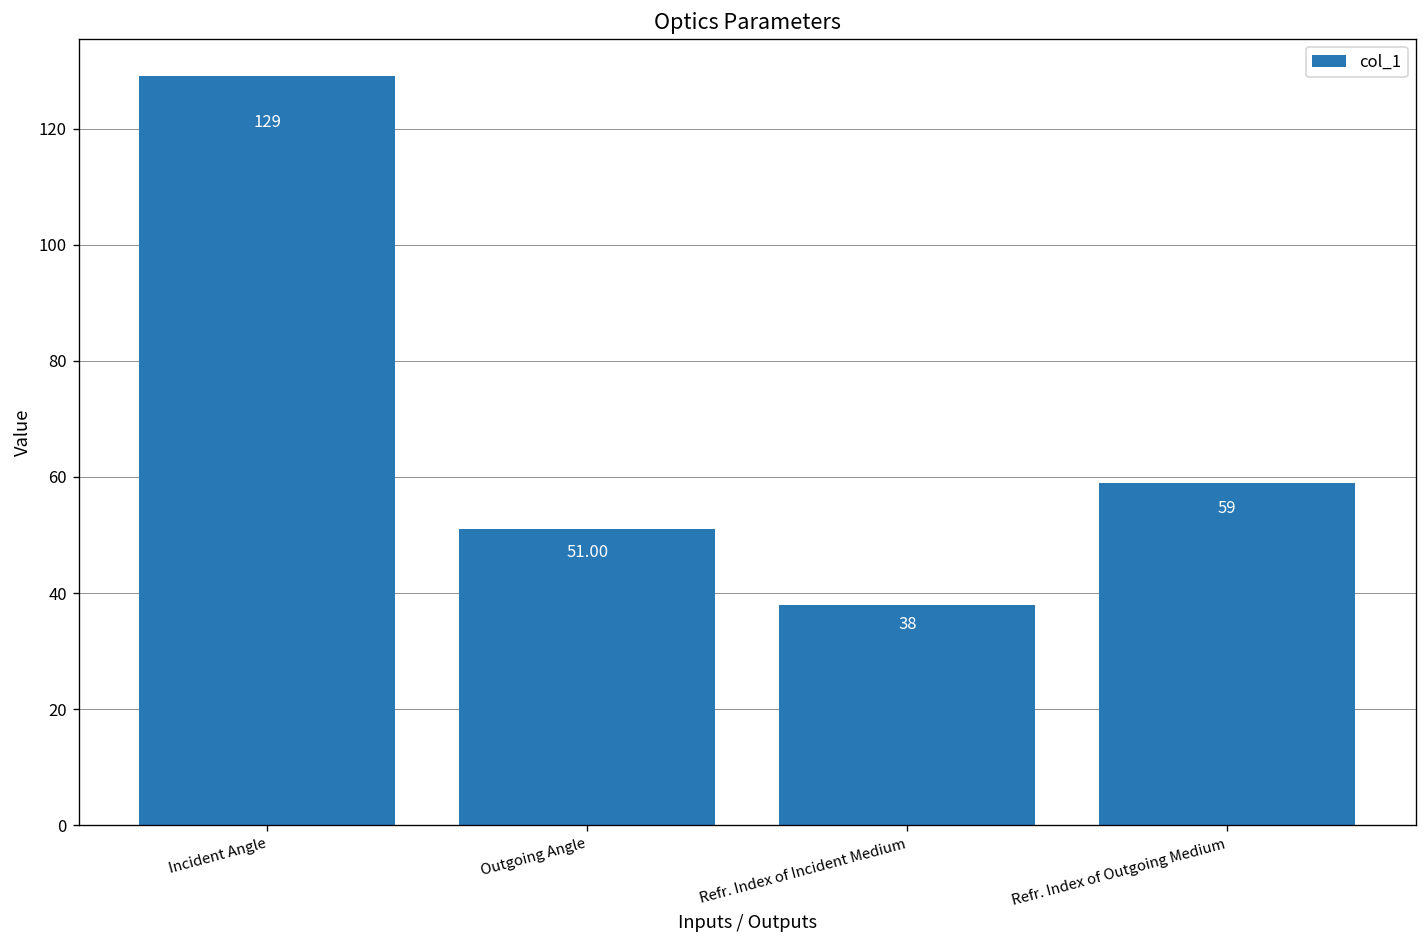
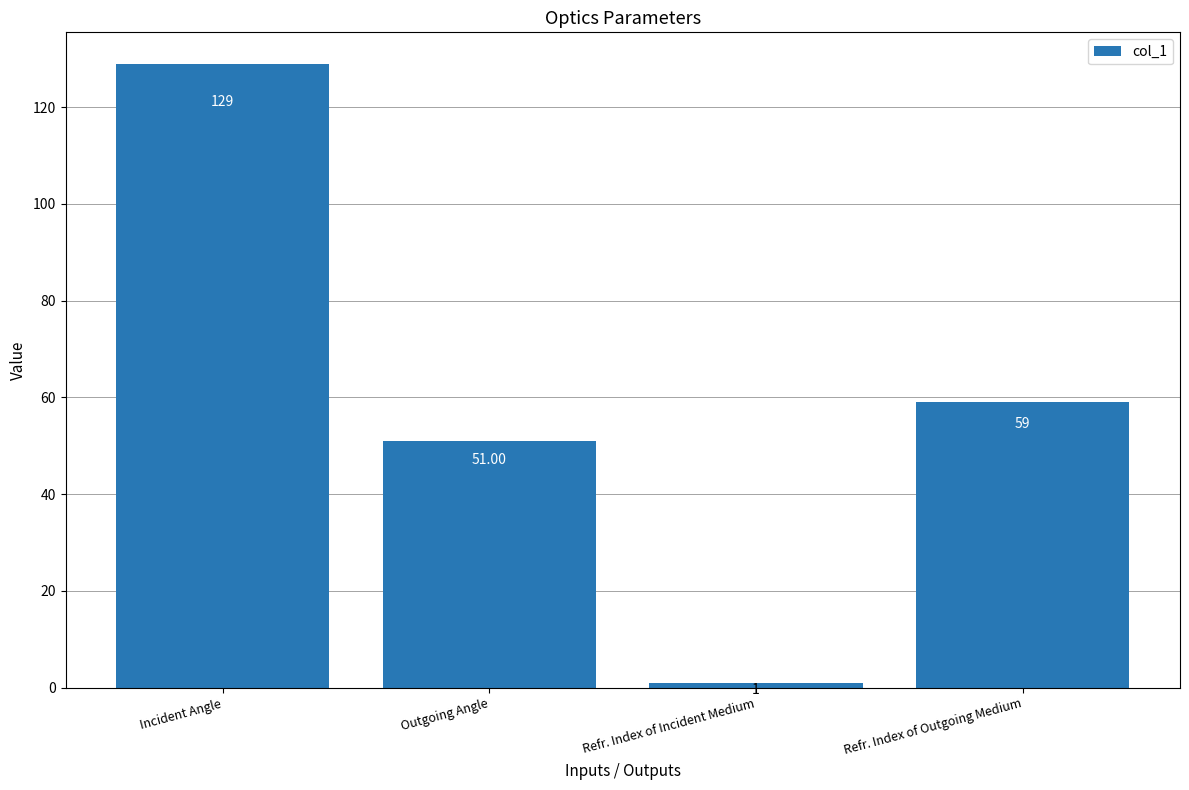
Refr. Index of Incident Medium: 38 -> 1
